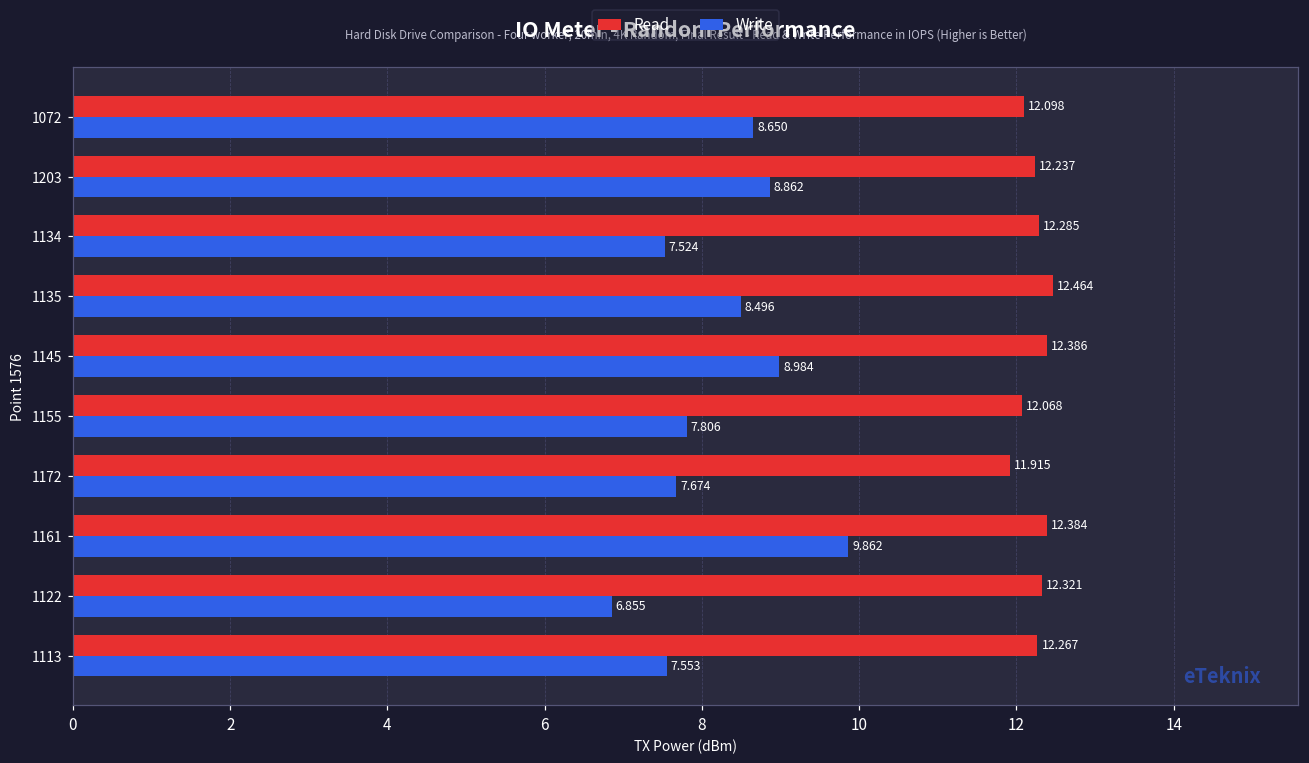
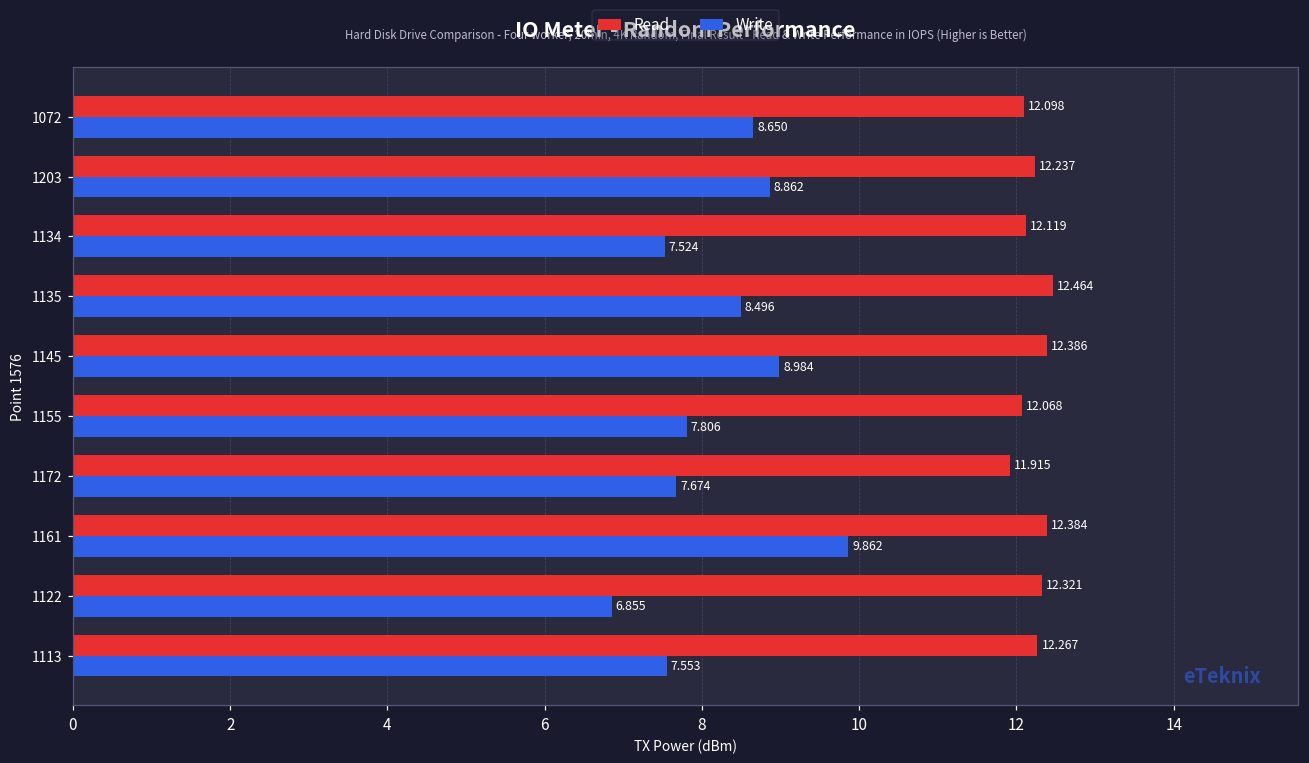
Read, 1134: 12.285 -> 12.119
